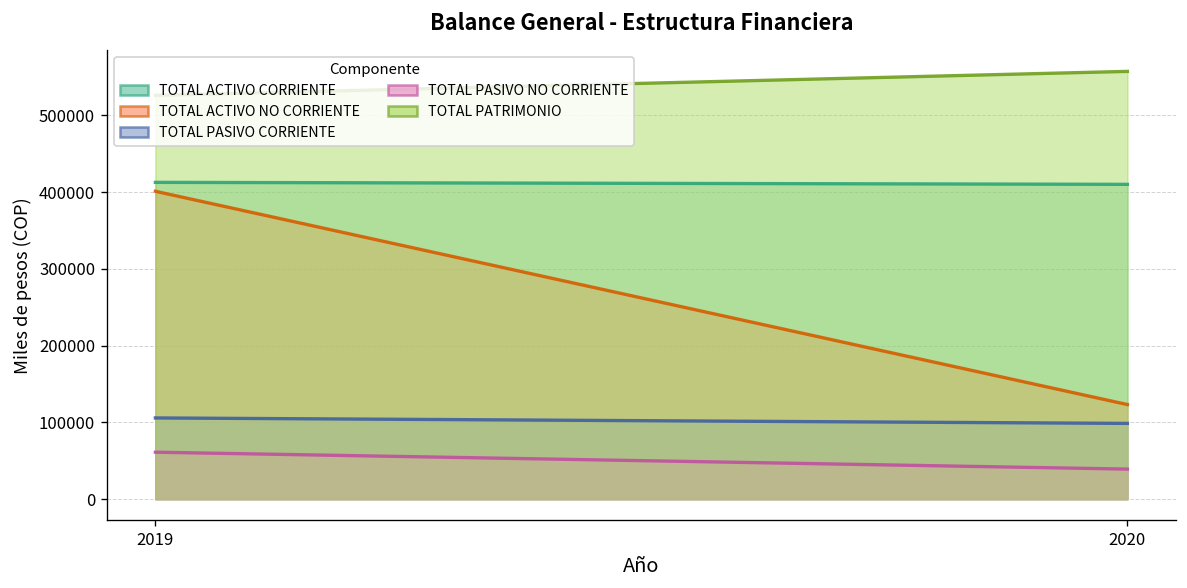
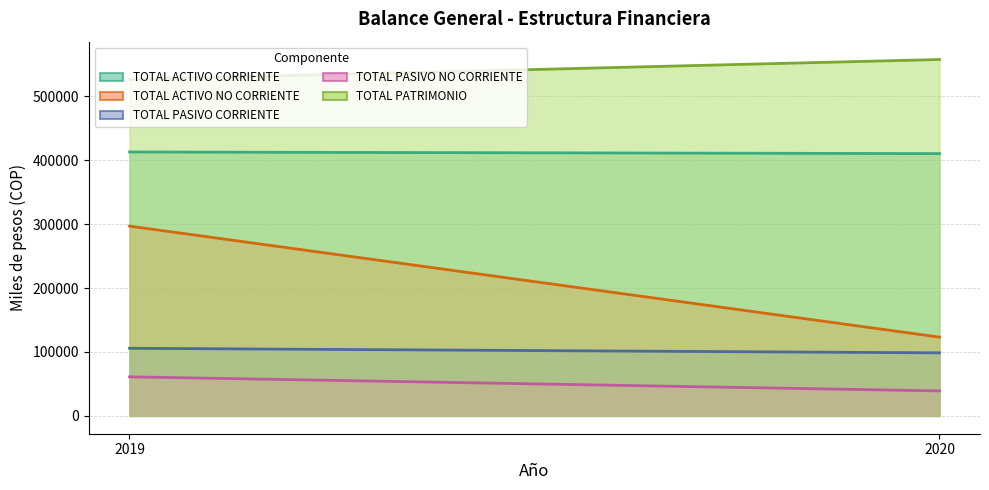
TOTAL ACTIVO NO CORRIENTE, 2019: 400000 -> 300000
